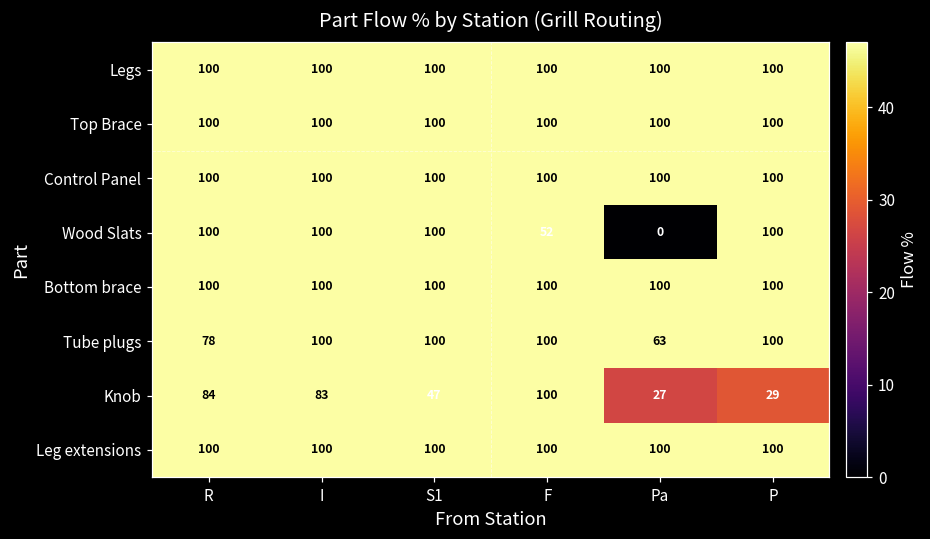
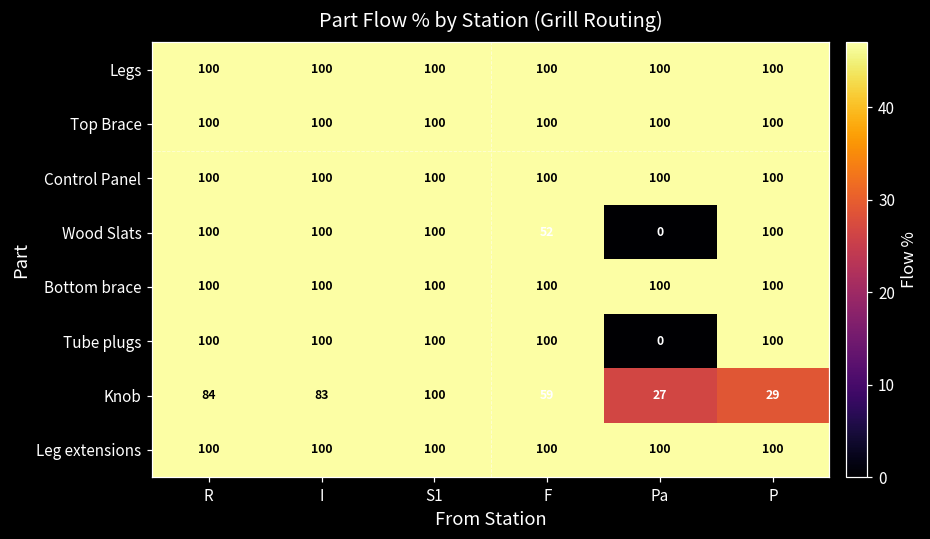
Tube plugs, R: 78 -> 100
Tube plugs, Pa: 63 -> 0
Knob, S1: 47 -> 100
Knob, F: 100 -> 59
